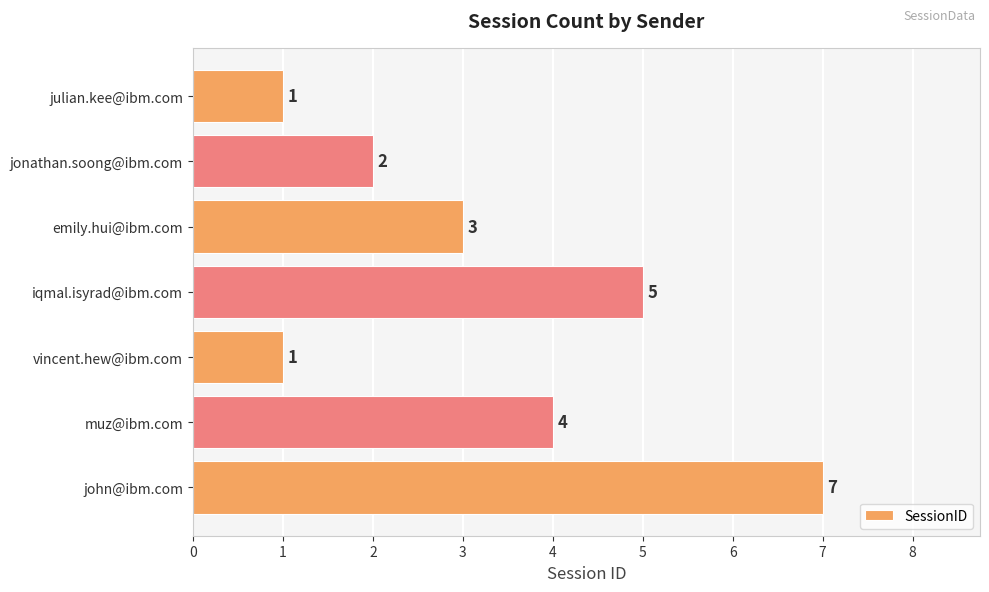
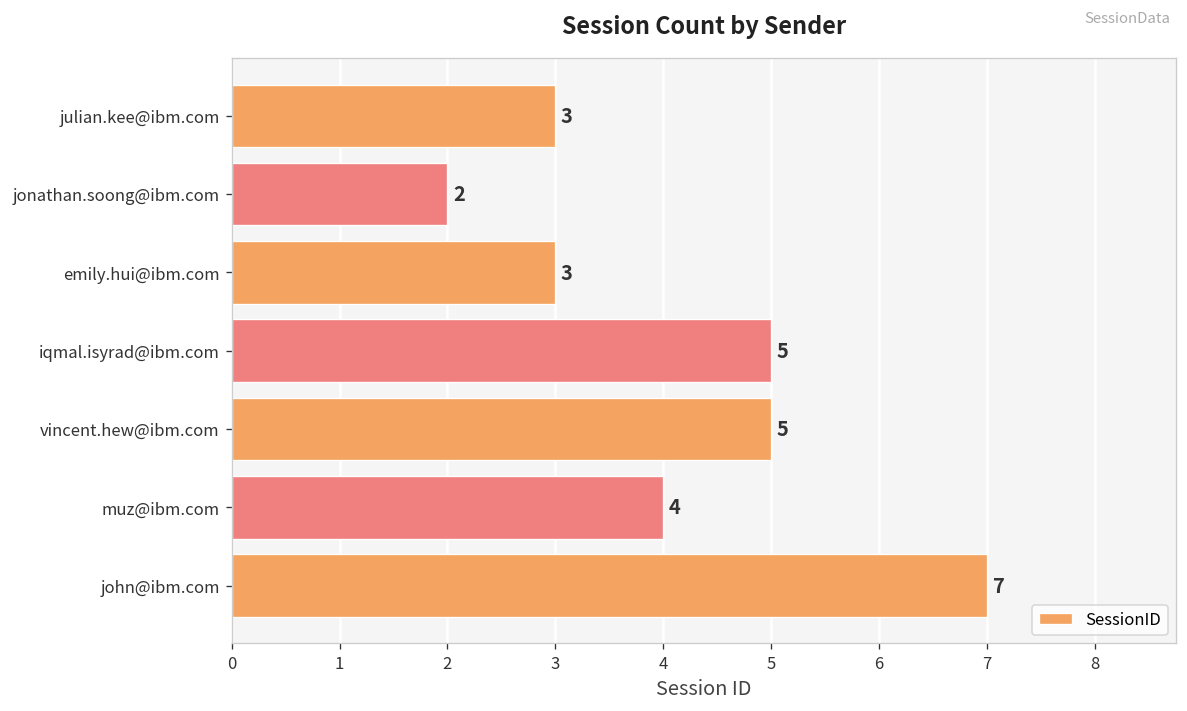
julian.kee@ibm.com: 1 -> 3
vincent.hew@ibm.com: 1 -> 5
